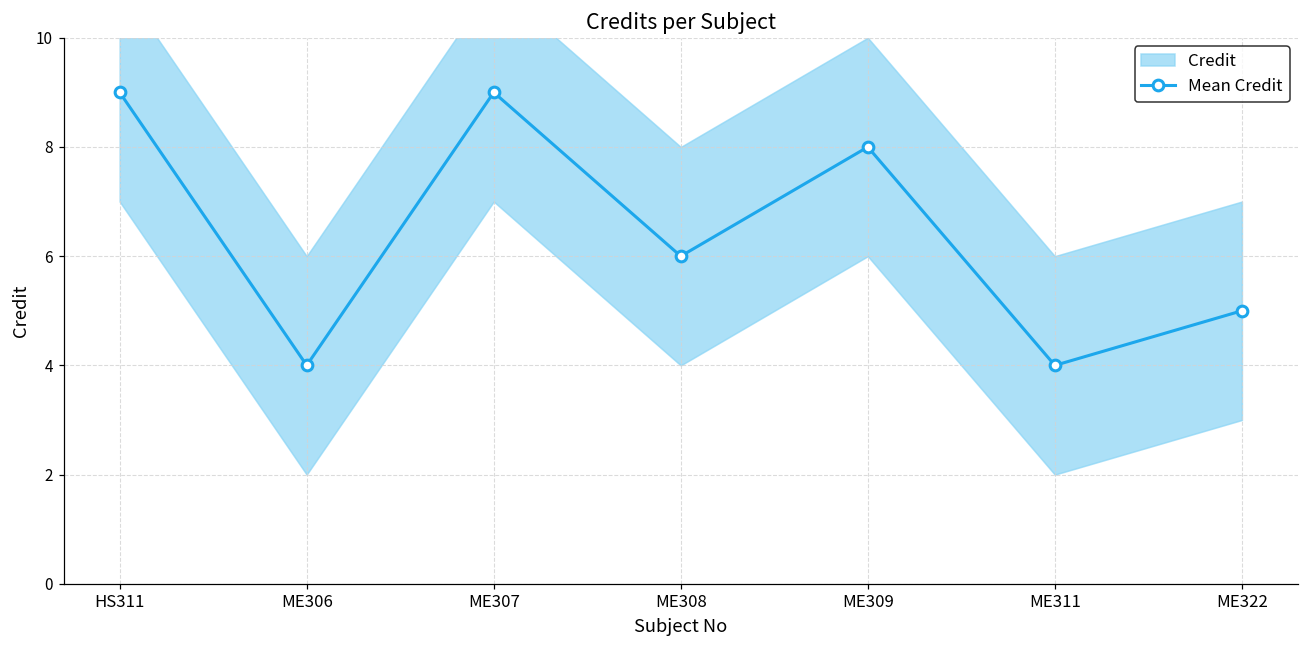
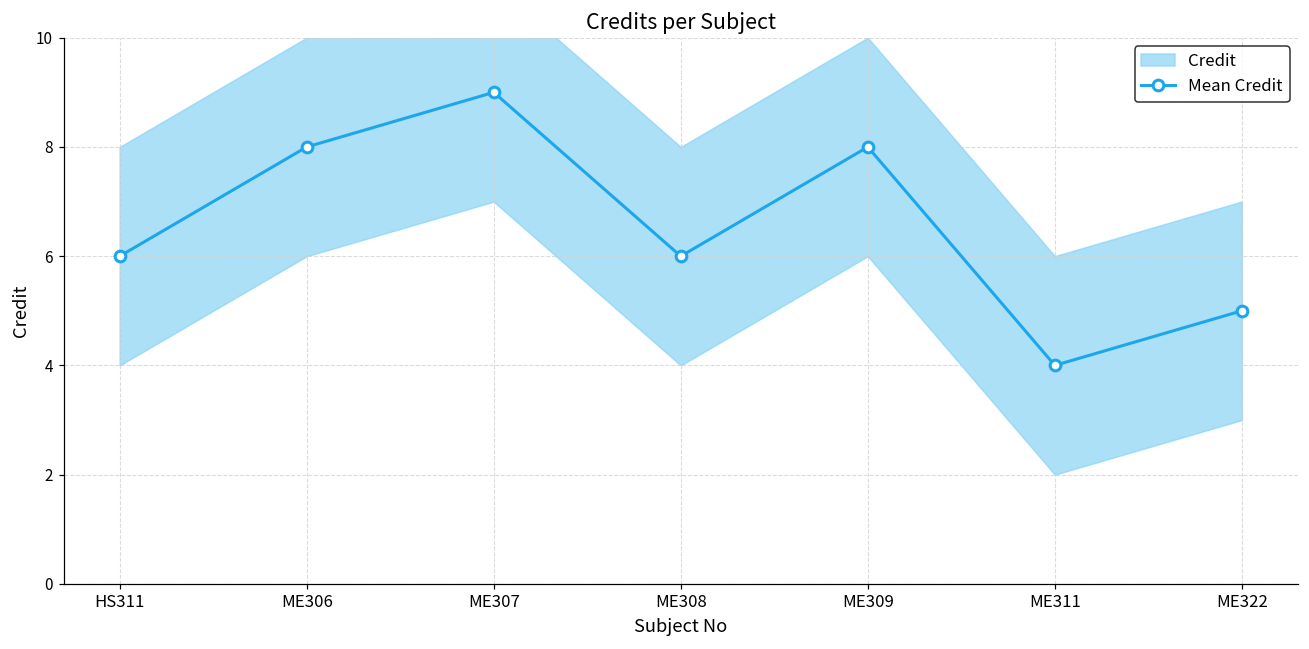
Mean Credit, HS311: 9 -> 6
Mean Credit, ME306: 4 -> 8
